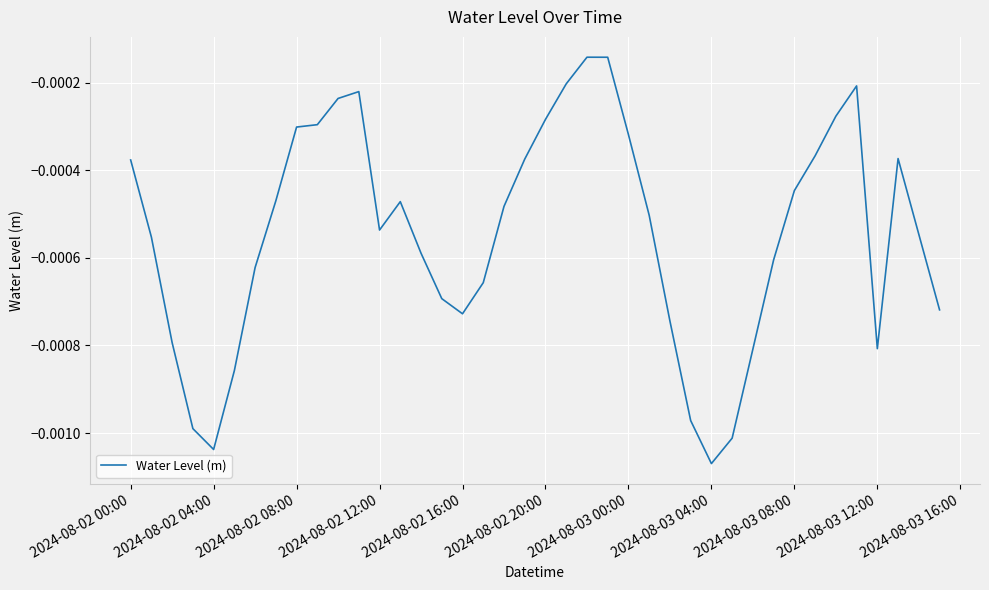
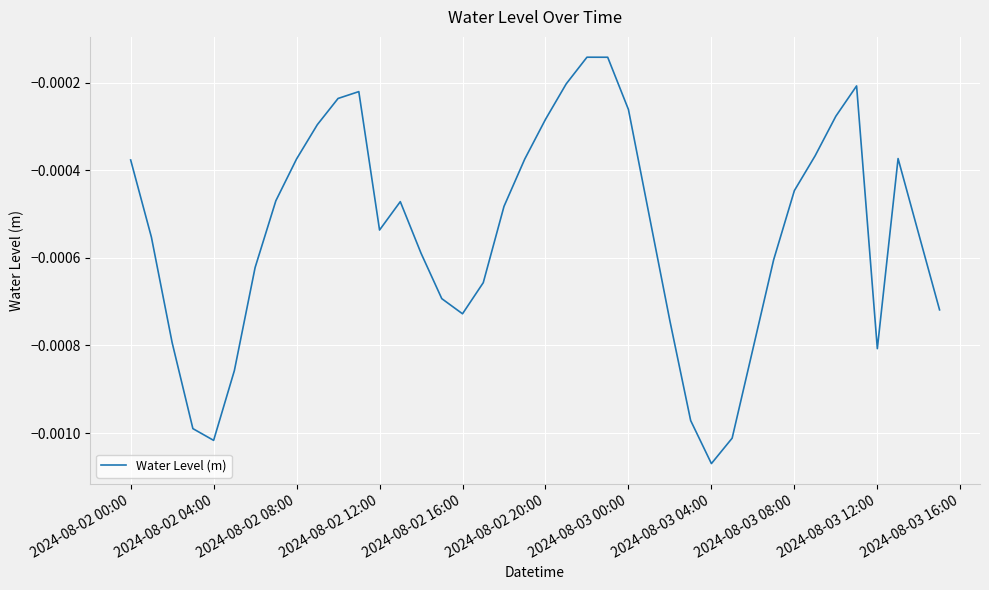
2024-08-02 04:00: -0.00104 -> -0.00102
2024-08-02 08:00: -0.00030 -> -0.00037
2024-08-03 00:00: -0.00032 -> -0.00026
